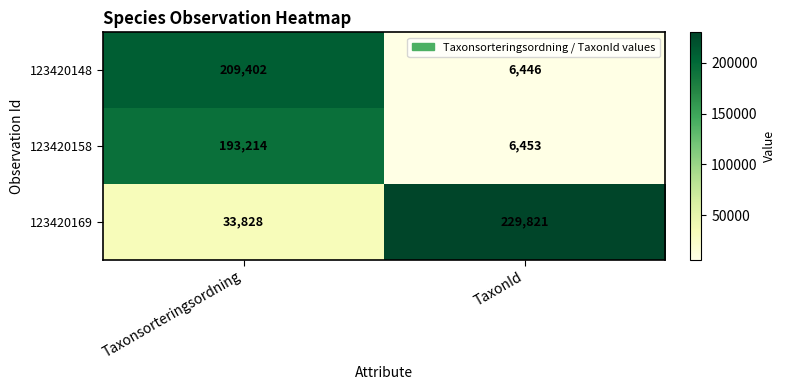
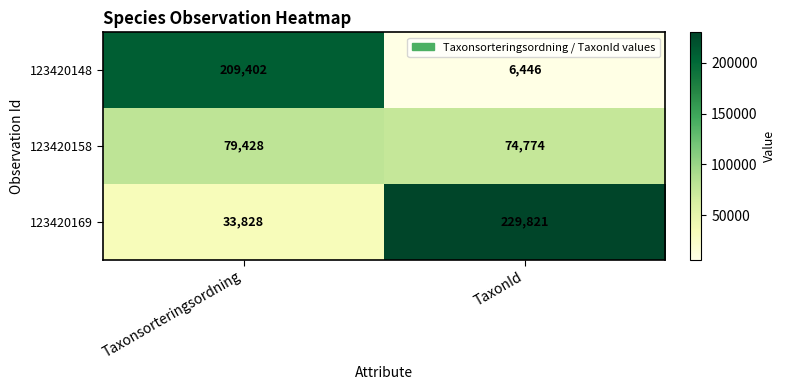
123420158, Taxonsorteringsordning: 193,214 -> 79,428
123420158, TaxonId: 6,453 -> 74,774
